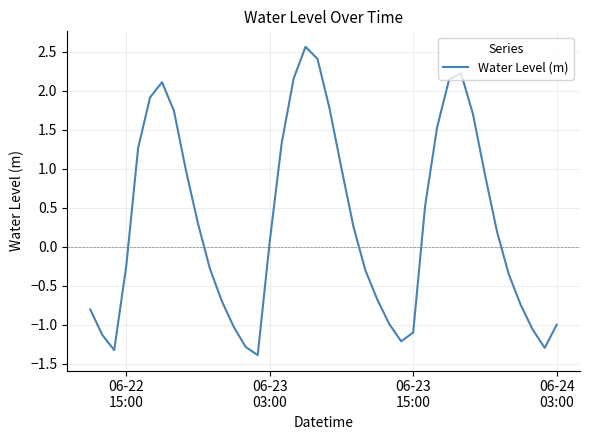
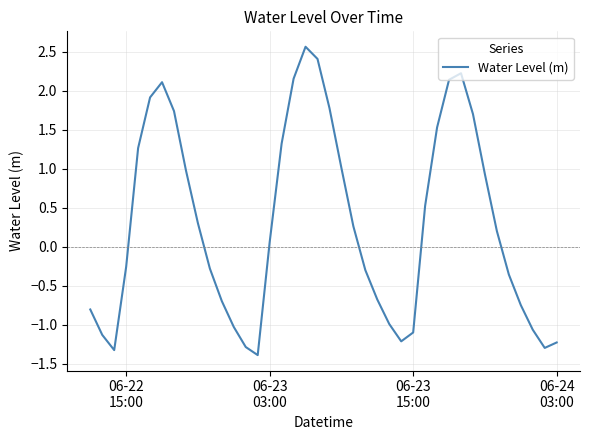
06-24 03:00: -1.0 -> -1.2
